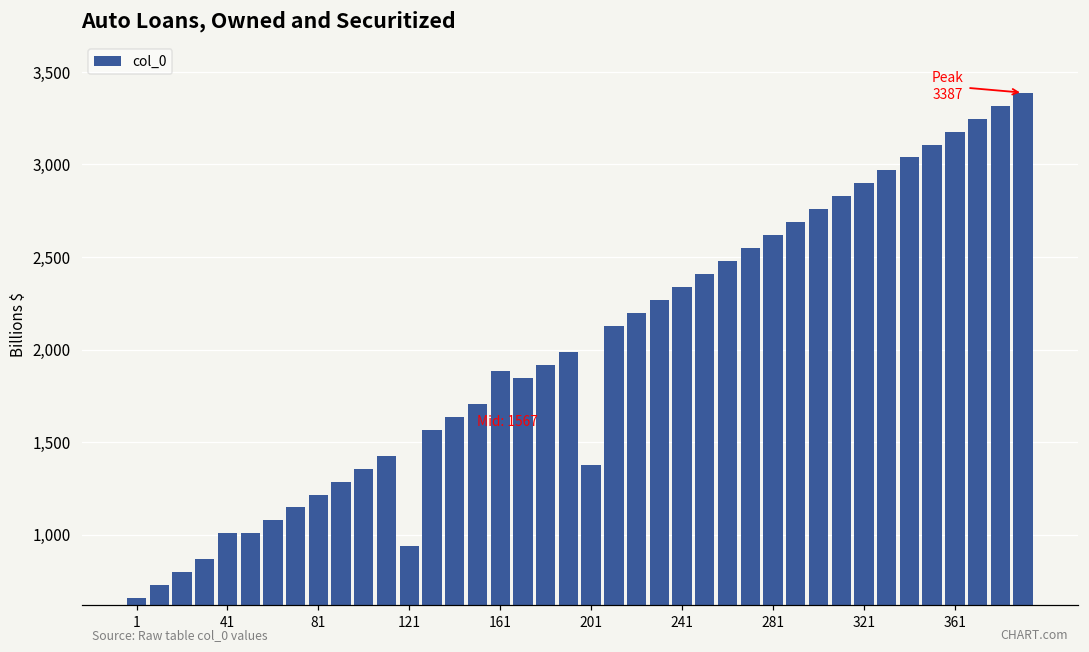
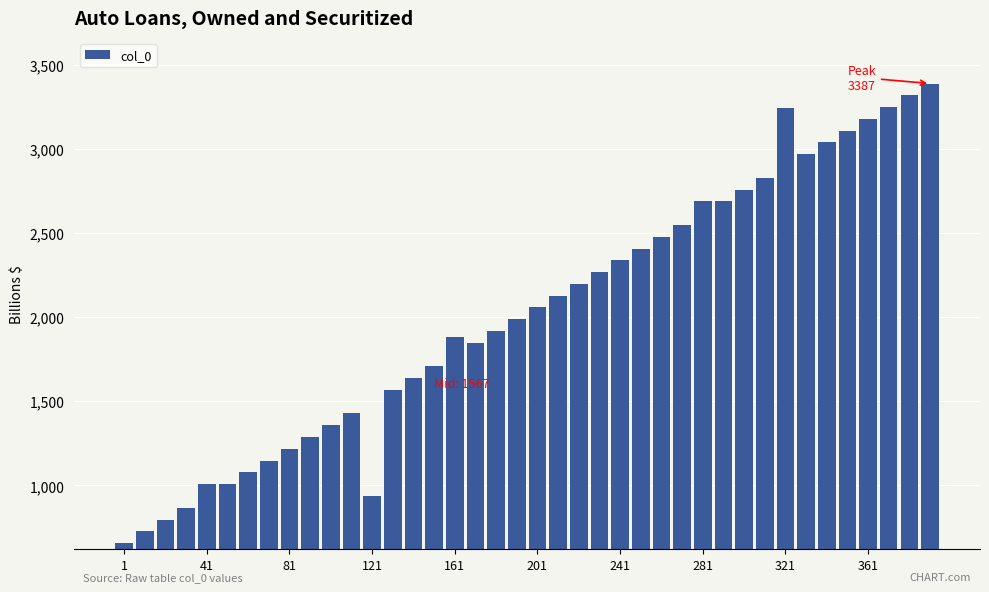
201: 1,380 -> 2,060
281: 2,620 -> 2,690
321: 2,900 -> 3,240
